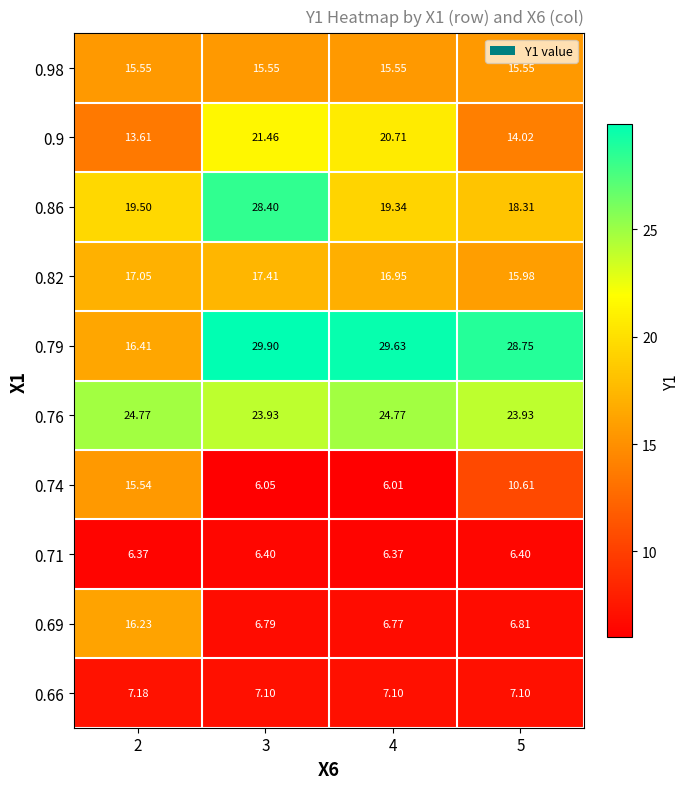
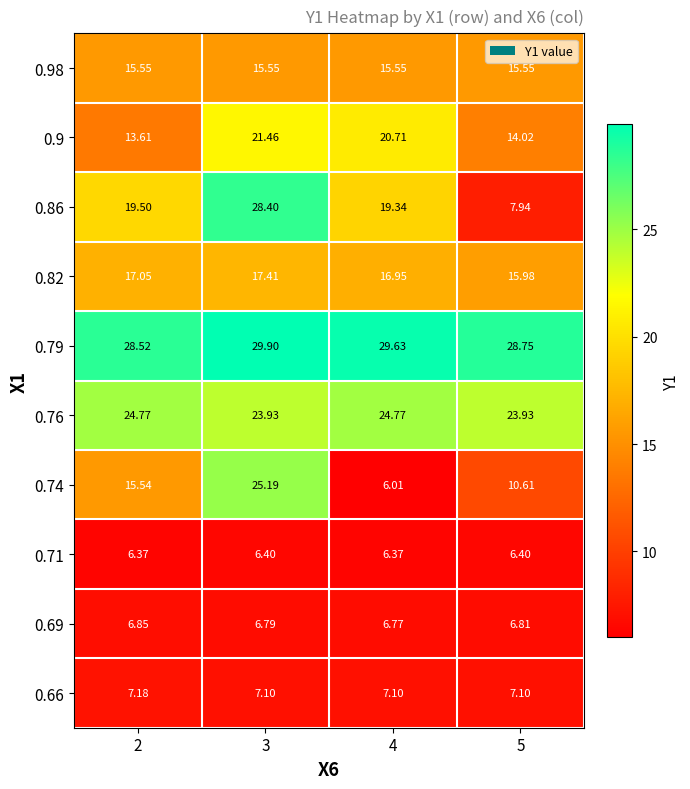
0.86, 5: 18.31 -> 7.94
0.79, 2: 16.41 -> 28.52
0.74, 3: 6.05 -> 25.19
0.69, 2: 16.23 -> 6.85
